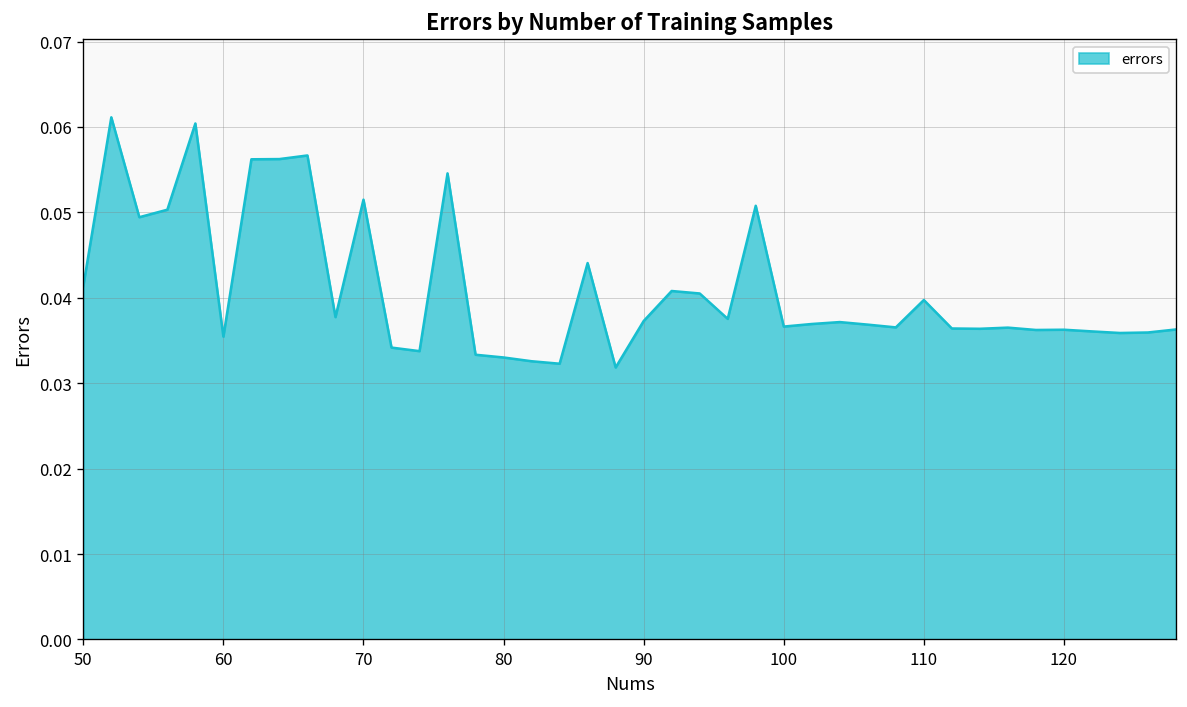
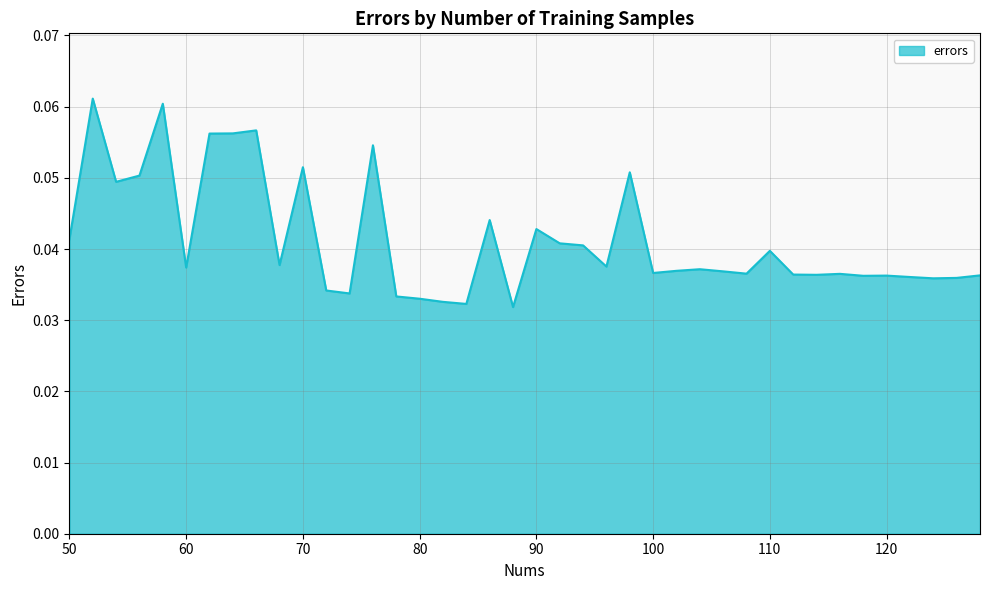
60: 0.035 -> 0.037
90: 0.037 -> 0.043
